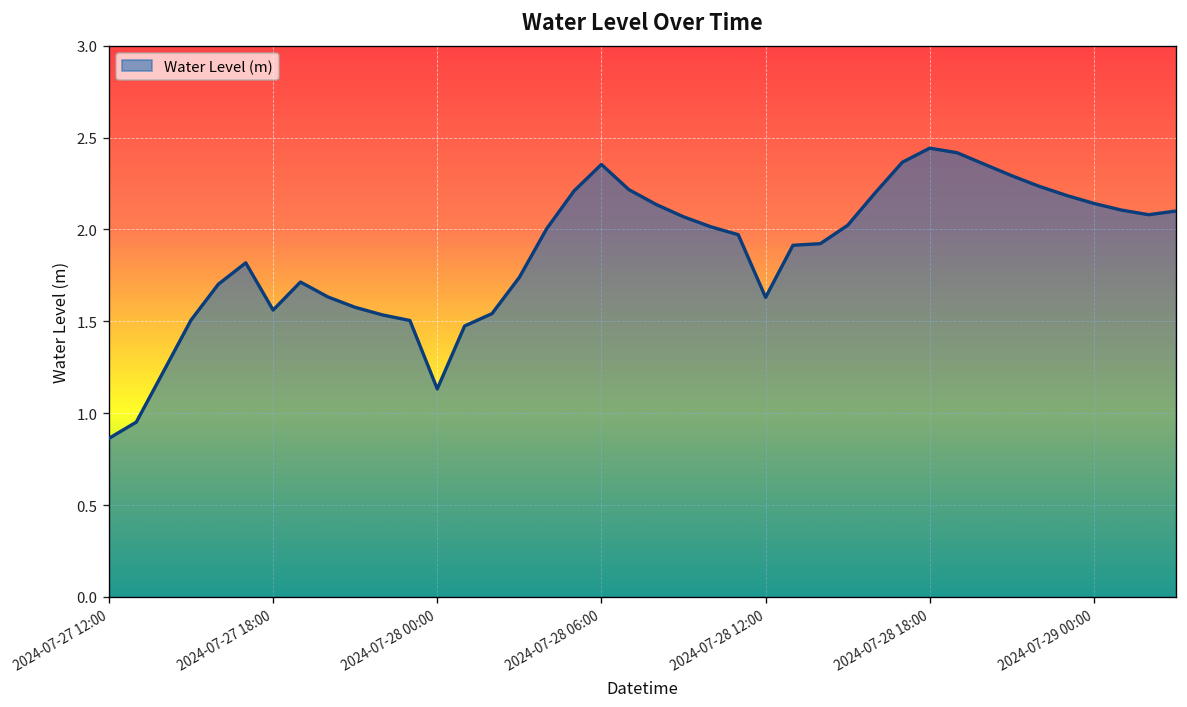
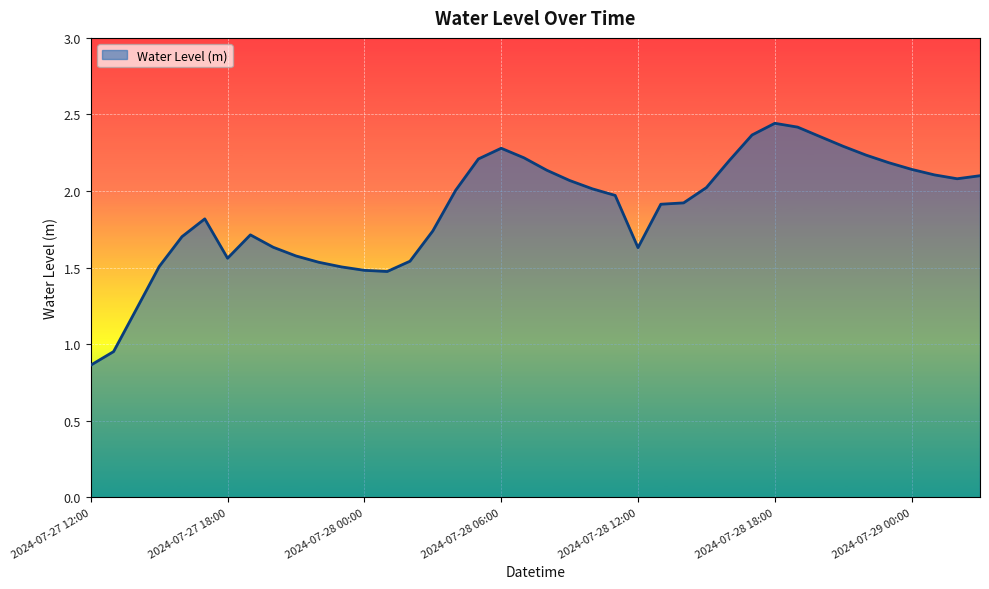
2024-07-28 00:00: 1.13 -> 1.48
2024-07-28 06:00: 2.35 -> 2.28
